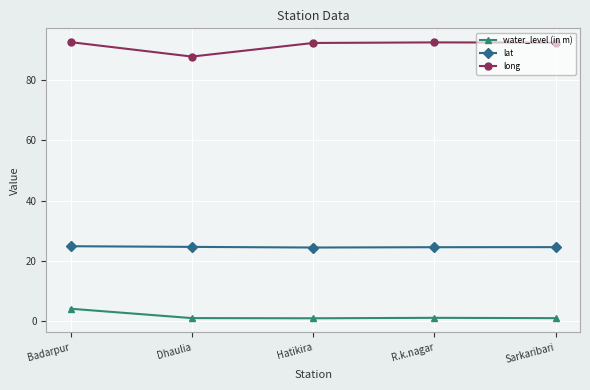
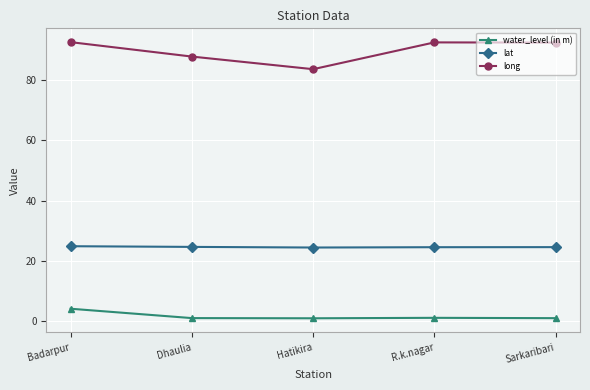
long, Hatikira: 92 -> 84
